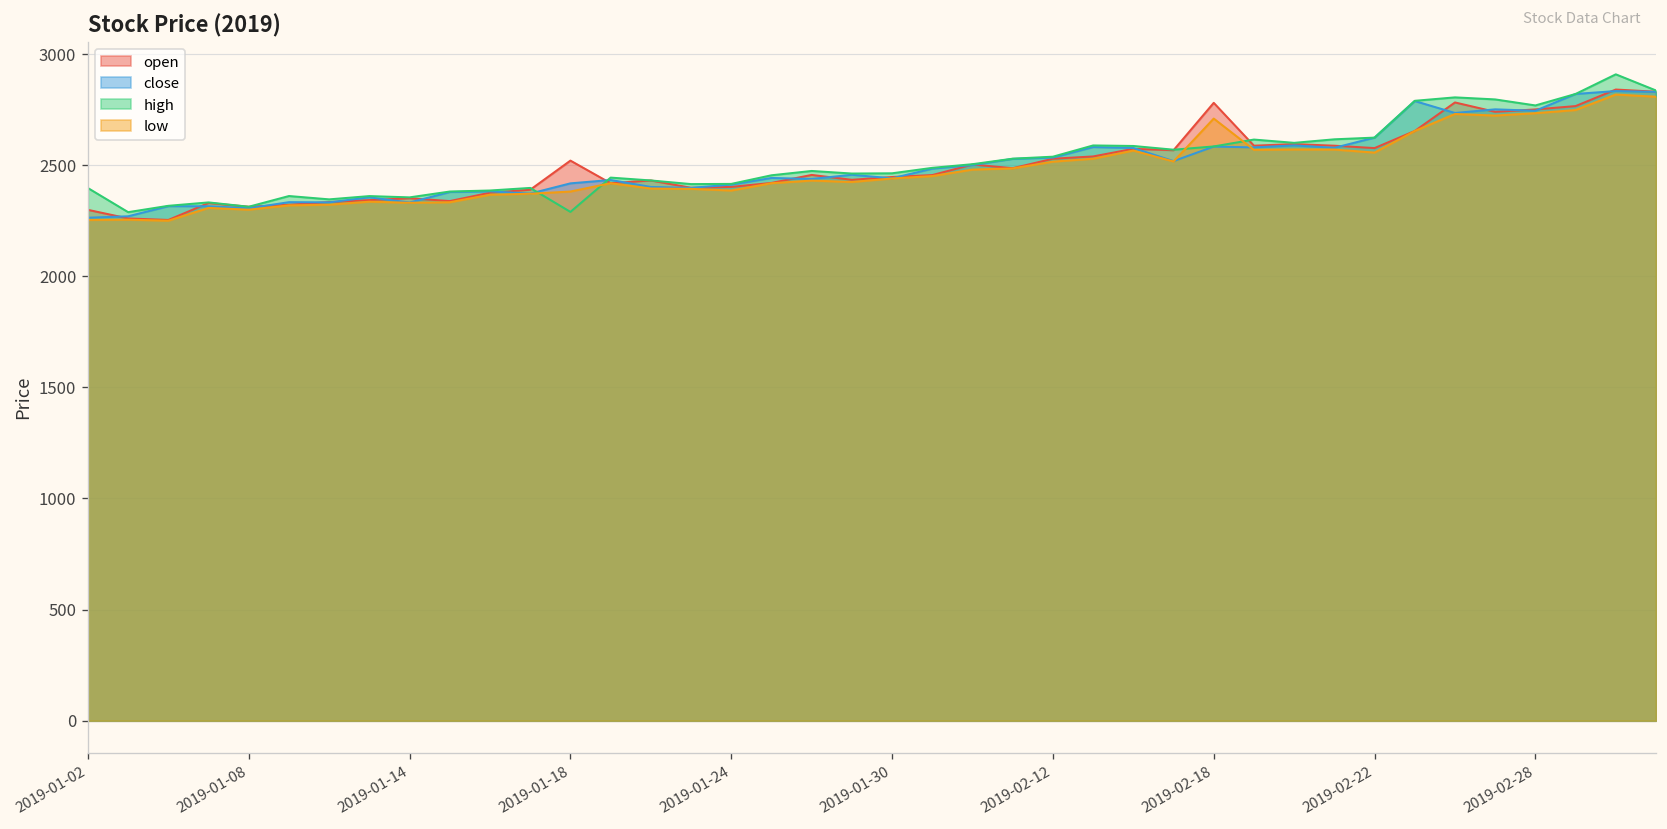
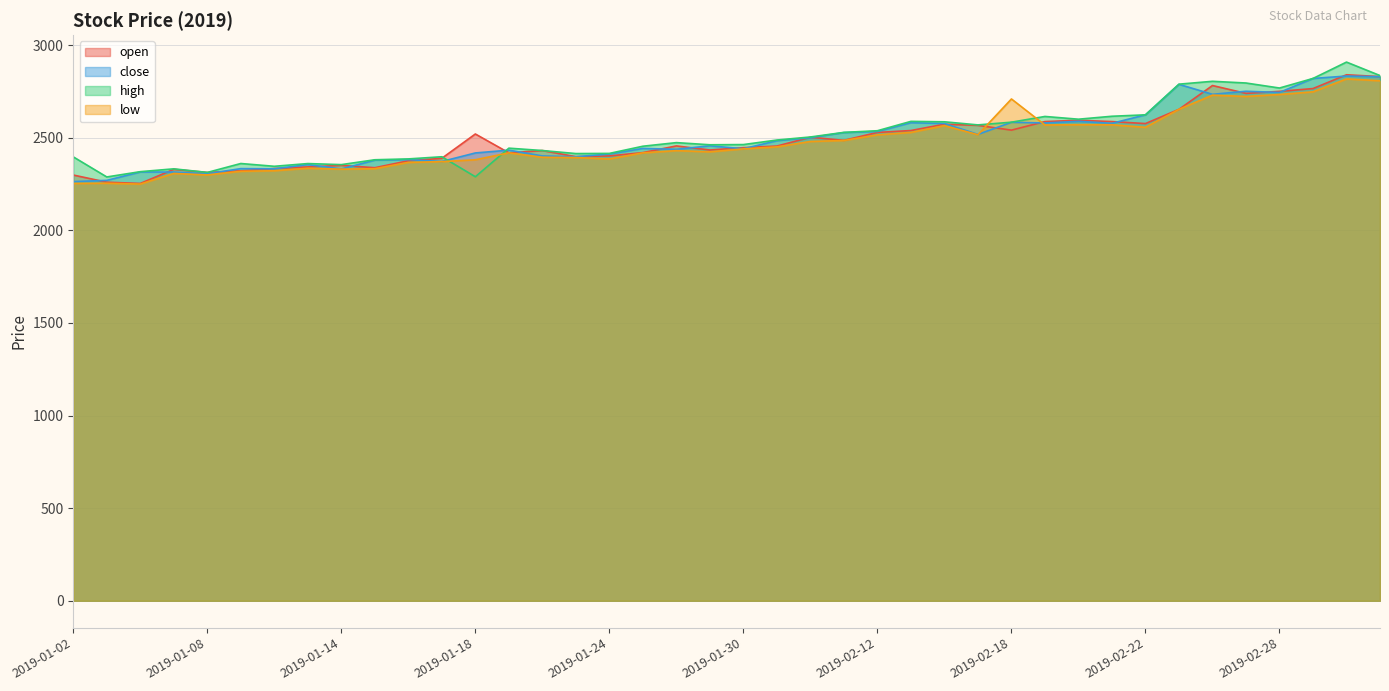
open, 2019-02-18: 2780 -> 2540
